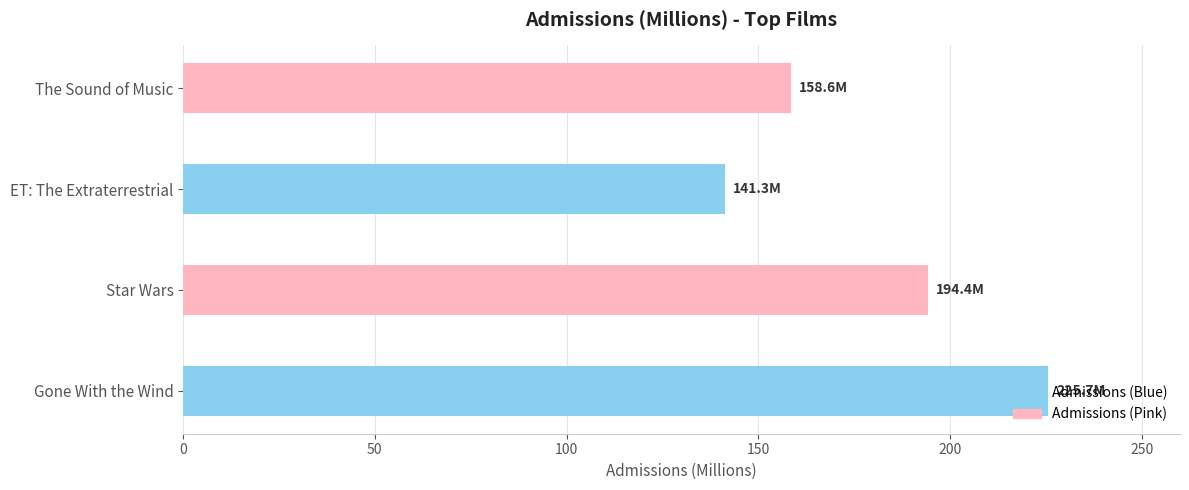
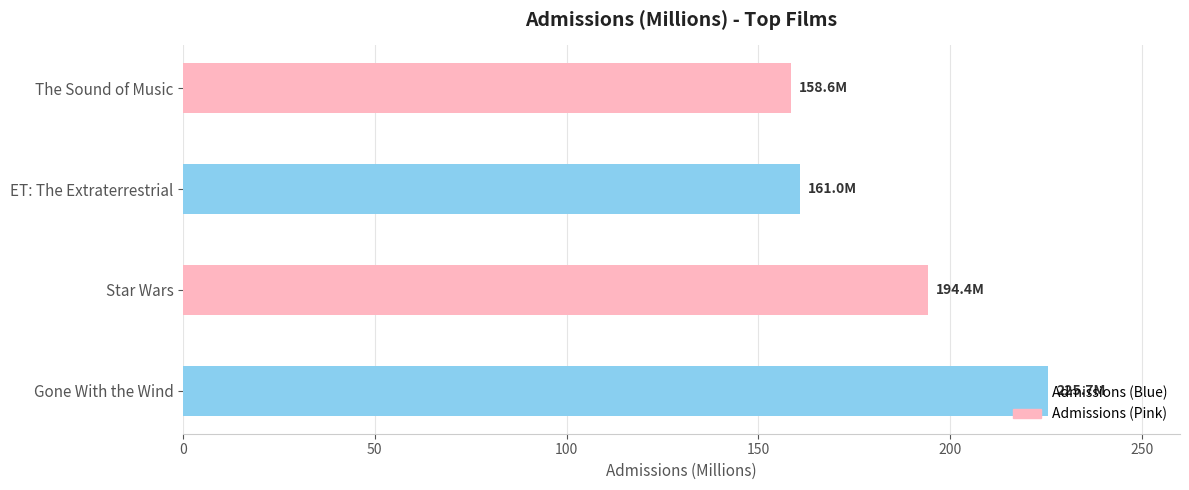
ET: The Extraterrestrial: 141.3M -> 161.0M
